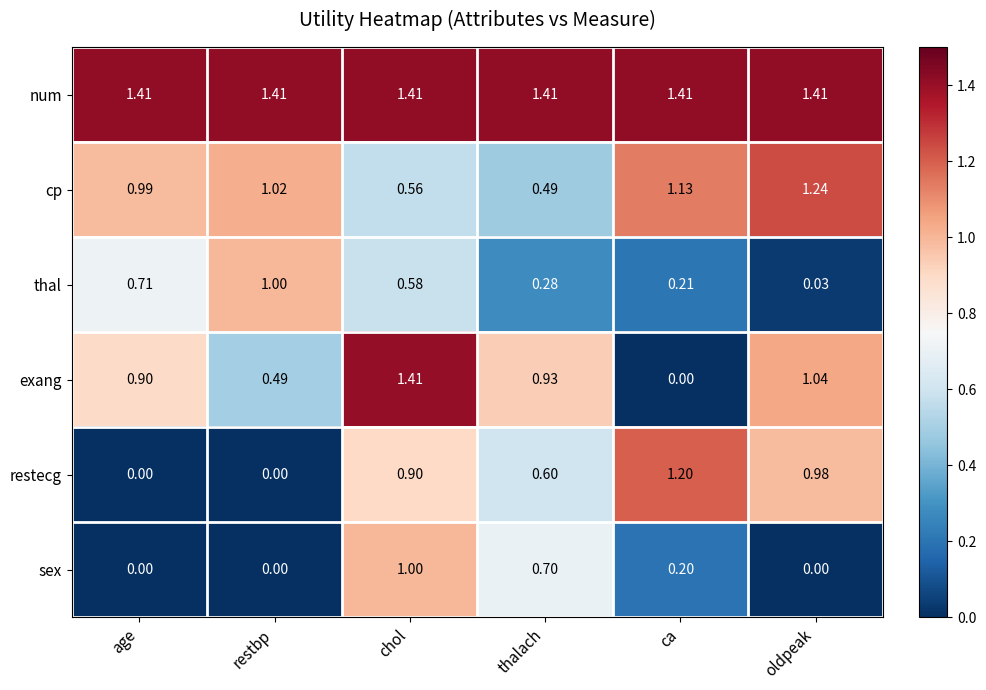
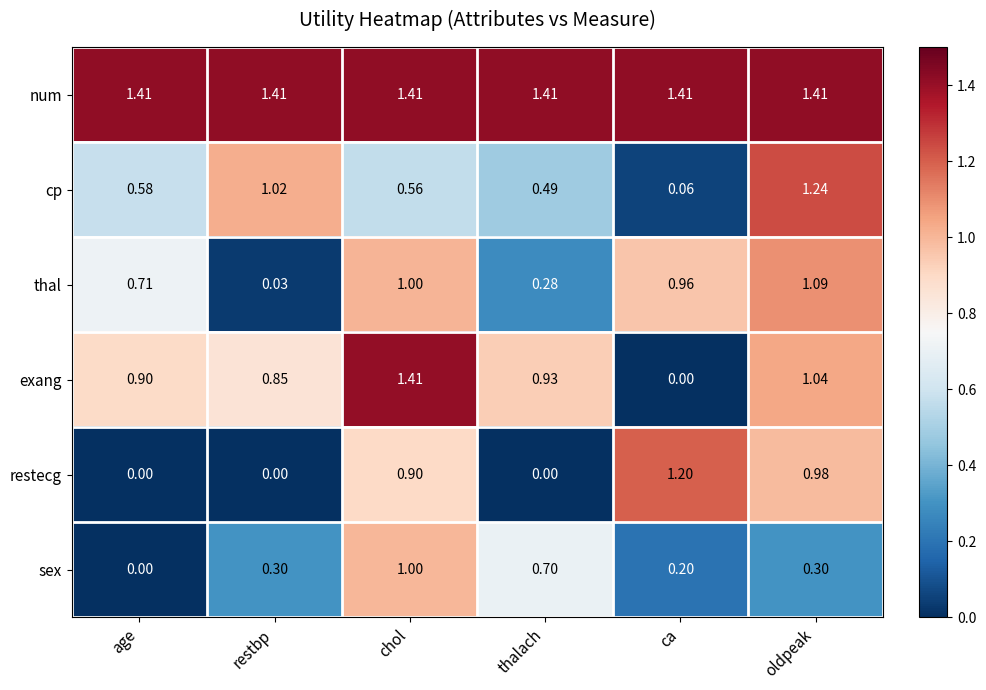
cp, age: 0.99 -> 0.58
cp, ca: 1.13 -> 0.06
thal, restbp: 1.00 -> 0.03
thal, chol: 0.58 -> 1.00
thal, ca: 0.21 -> 0.96
thal, oldpeak: 0.03 -> 1.09
exang, restbp: 0.49 -> 0.85
restecg, thalach: 0.60 -> 0.00
sex, restbp: 0.00 -> 0.30
sex, oldpeak: 0.00 -> 0.30
